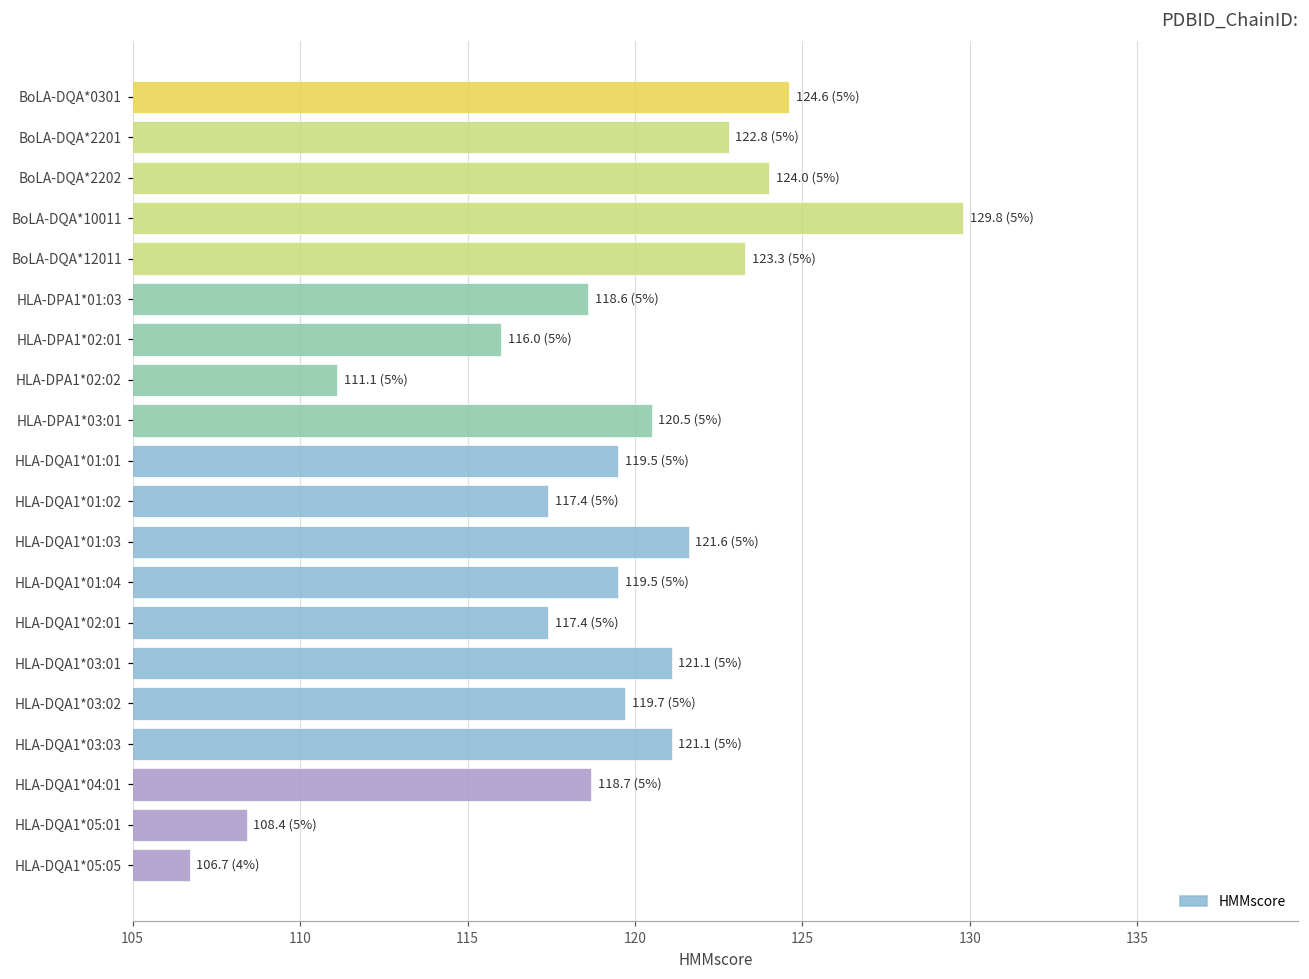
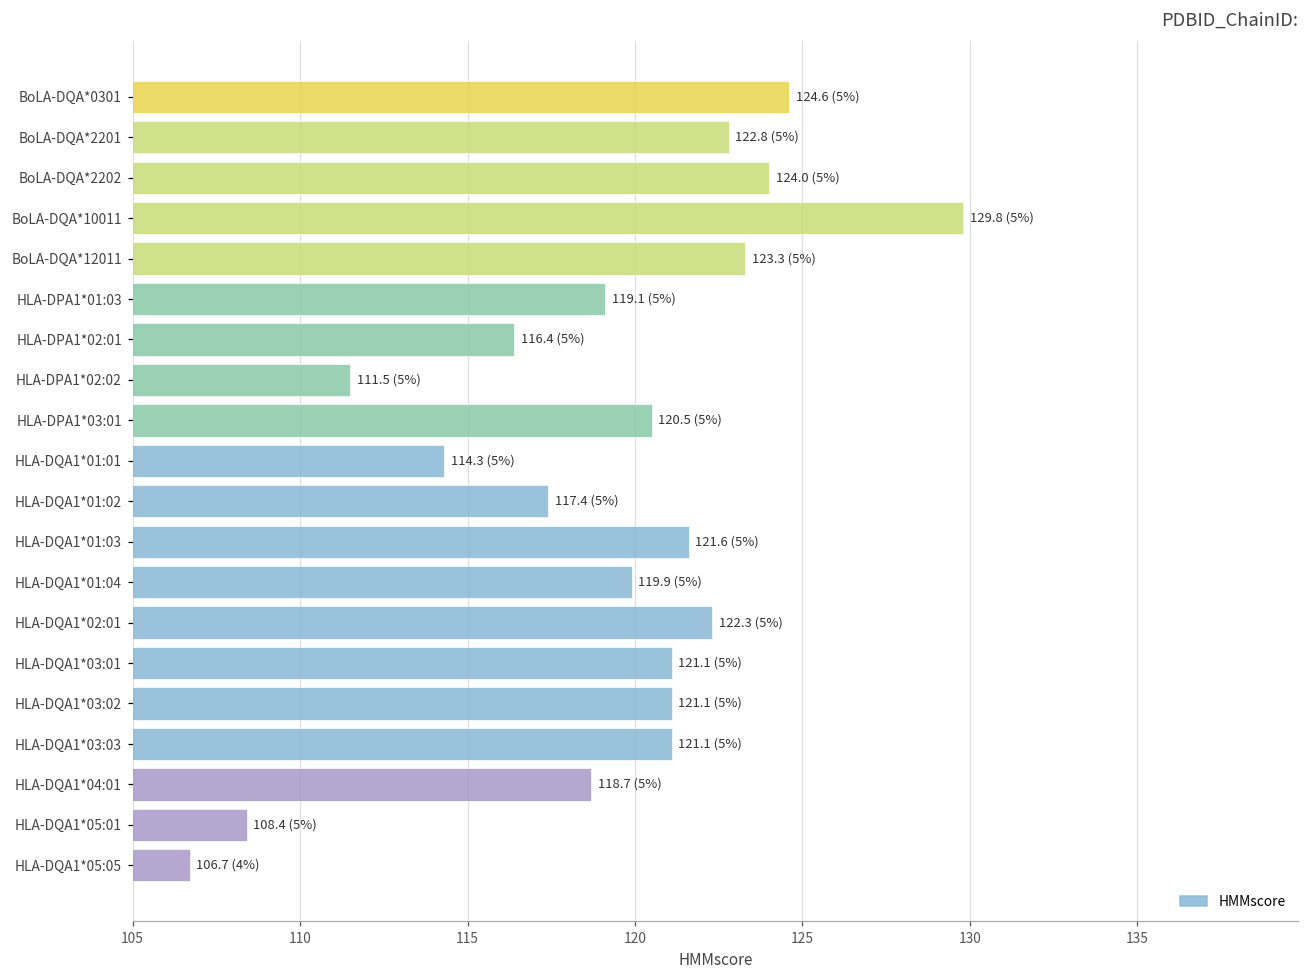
HLA-DPA1*01:03: 118.6 -> 119.1
HLA-DPA1*02:01: 116.0 -> 116.4
HLA-DPA1*02:02: 111.1 -> 111.5
HLA-DQA1*01:01: 119.5 -> 114.3
HLA-DQA1*01:04: 119.5 -> 119.9
HLA-DQA1*02:01: 117.4 -> 122.3
HLA-DQA1*03:02: 119.7 -> 121.1
